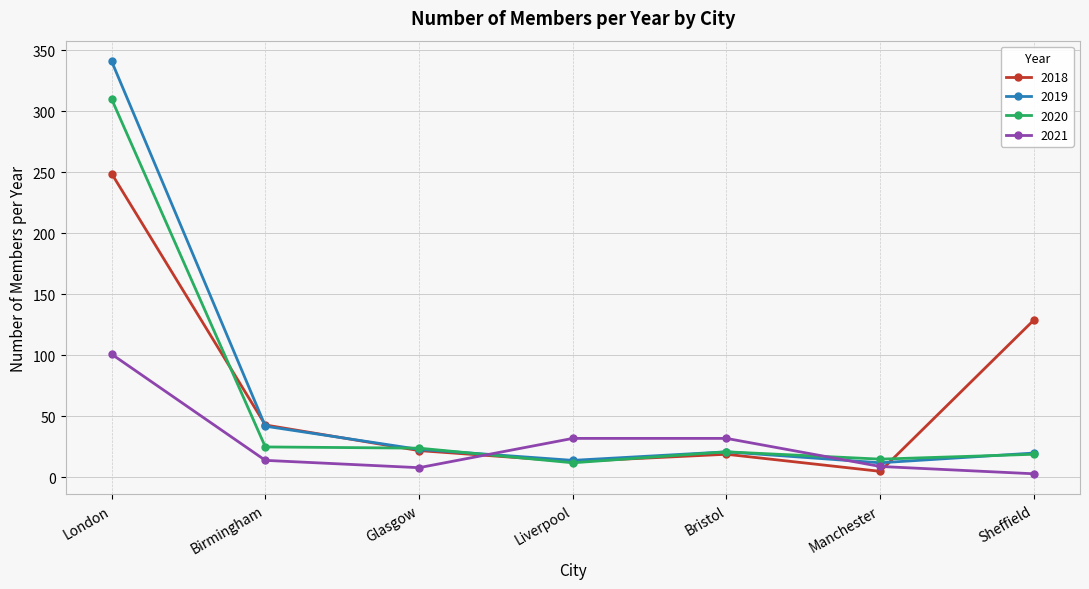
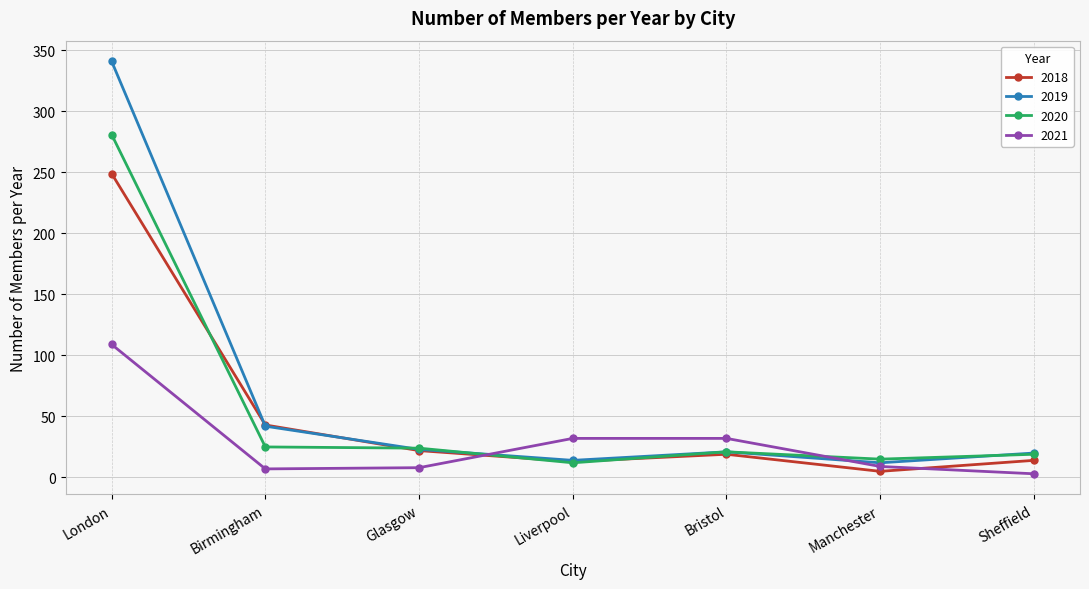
2020, London: 310 -> 281
2021, London: 101 -> 109
2021, Birmingham: 14 -> 7
2018, Sheffield: 129 -> 14
